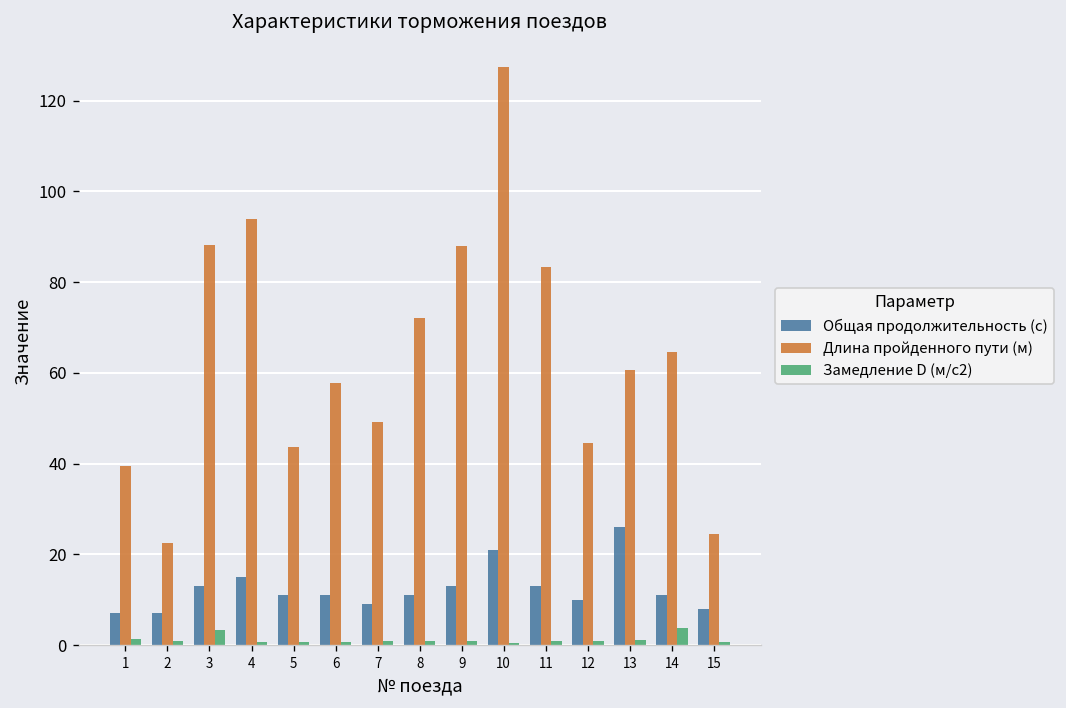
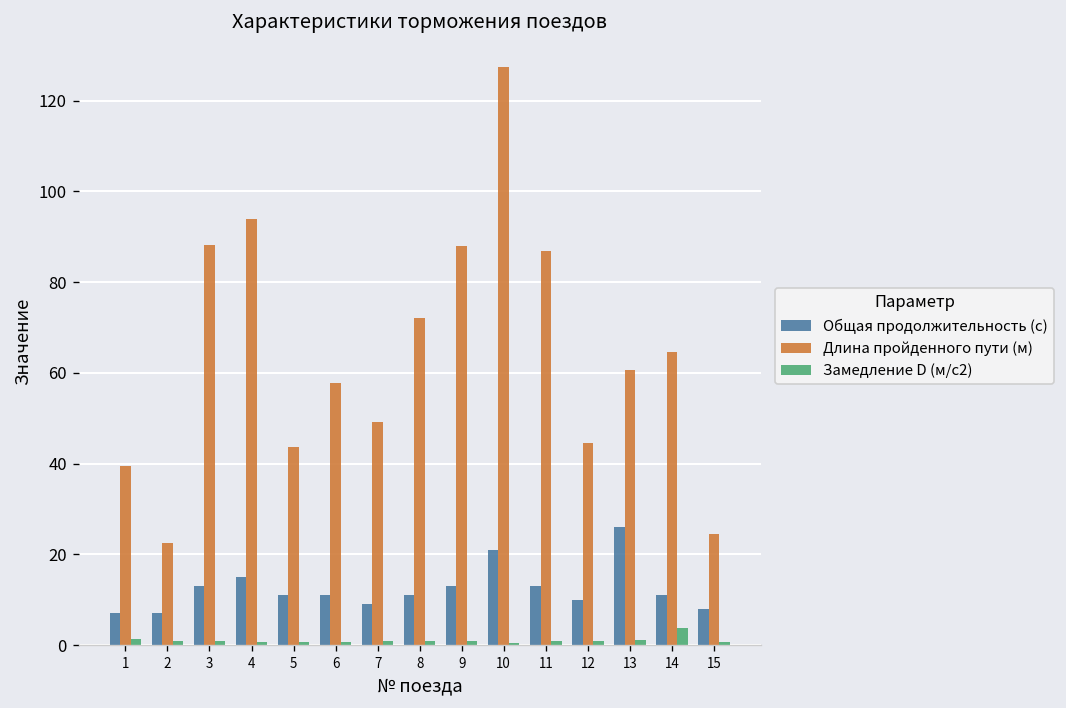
Замедление D (м/с2), 3: 3 -> 1
Длина пройденного пути (м), 11: 83 -> 87
